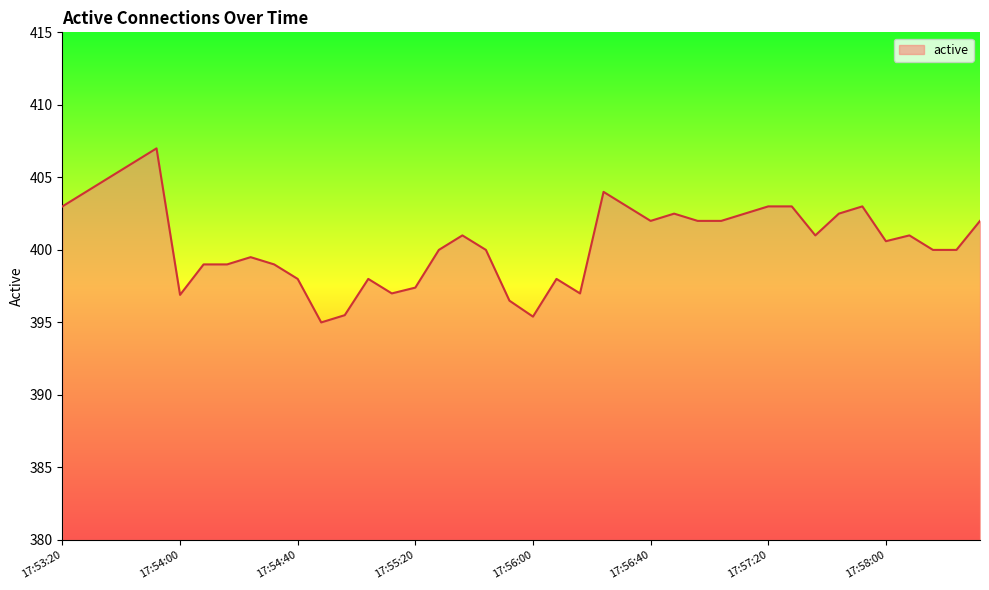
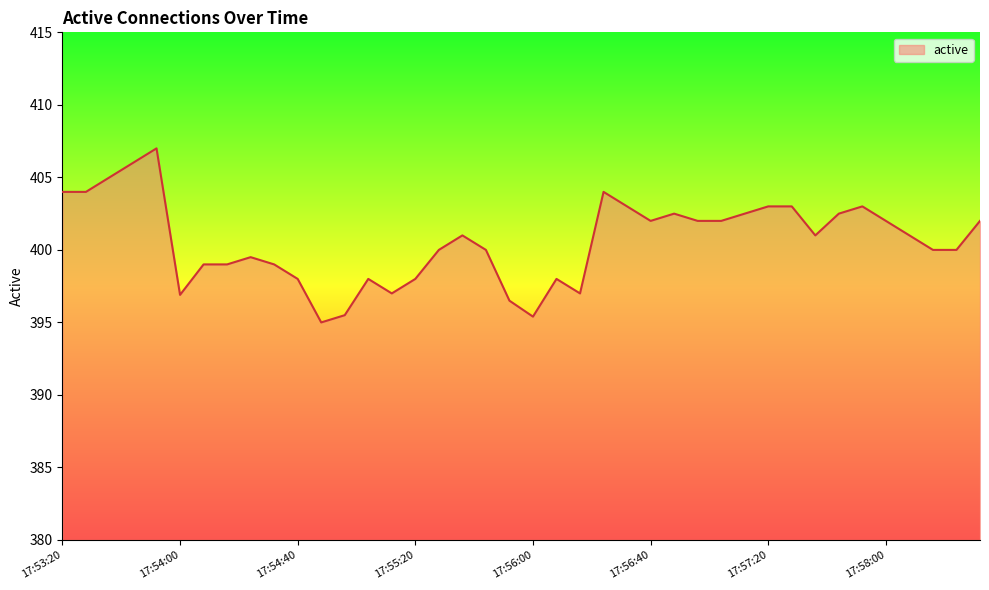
17:53:20: 403 -> 404
17:55:20: 397.4 -> 398.0
17:58:00: 400.6 -> 402.0
